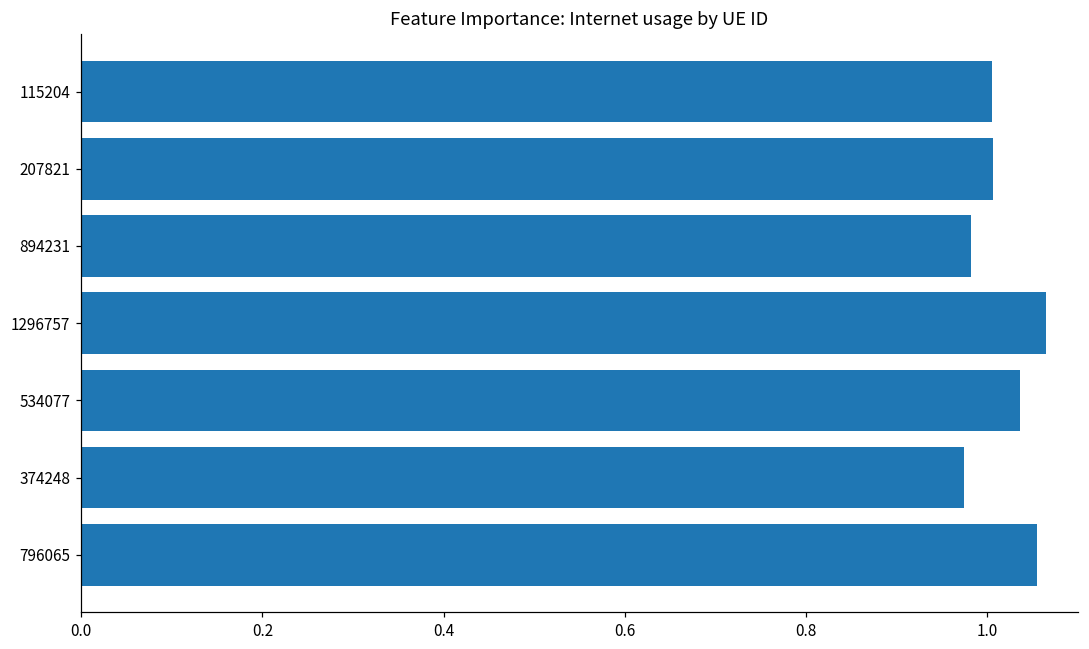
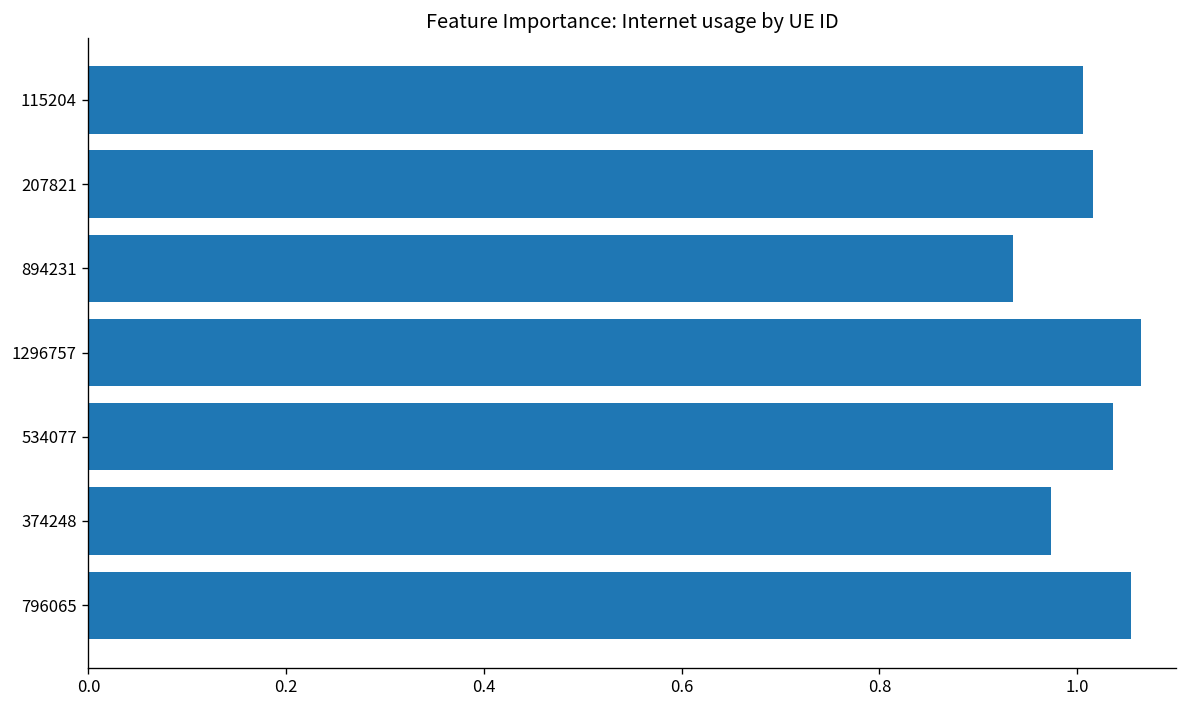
207821: 1.01 -> 1.02
894231: 0.98 -> 0.93
